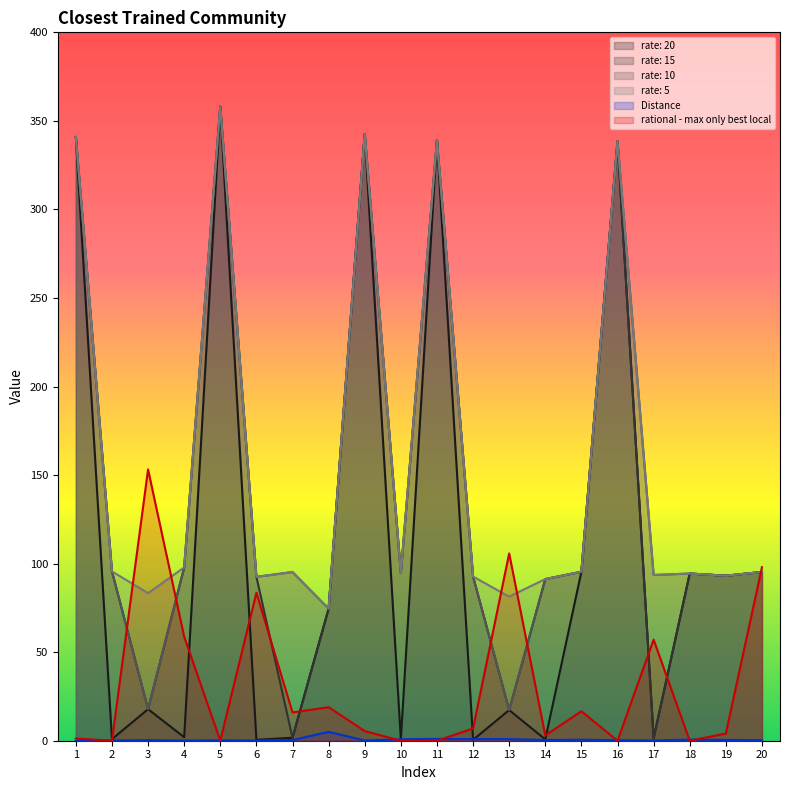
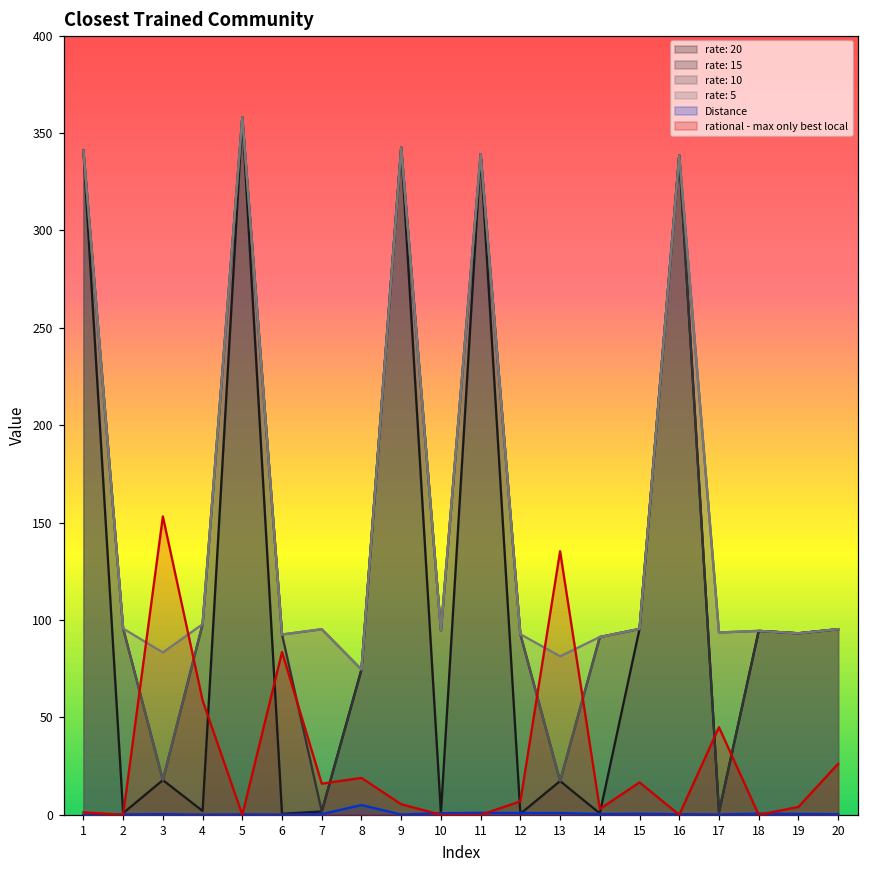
rational - max only best local, 13: 106 -> 135
rational - max only best local, 17: 57 -> 45
rational - max only best local, 20: 98 -> 26
